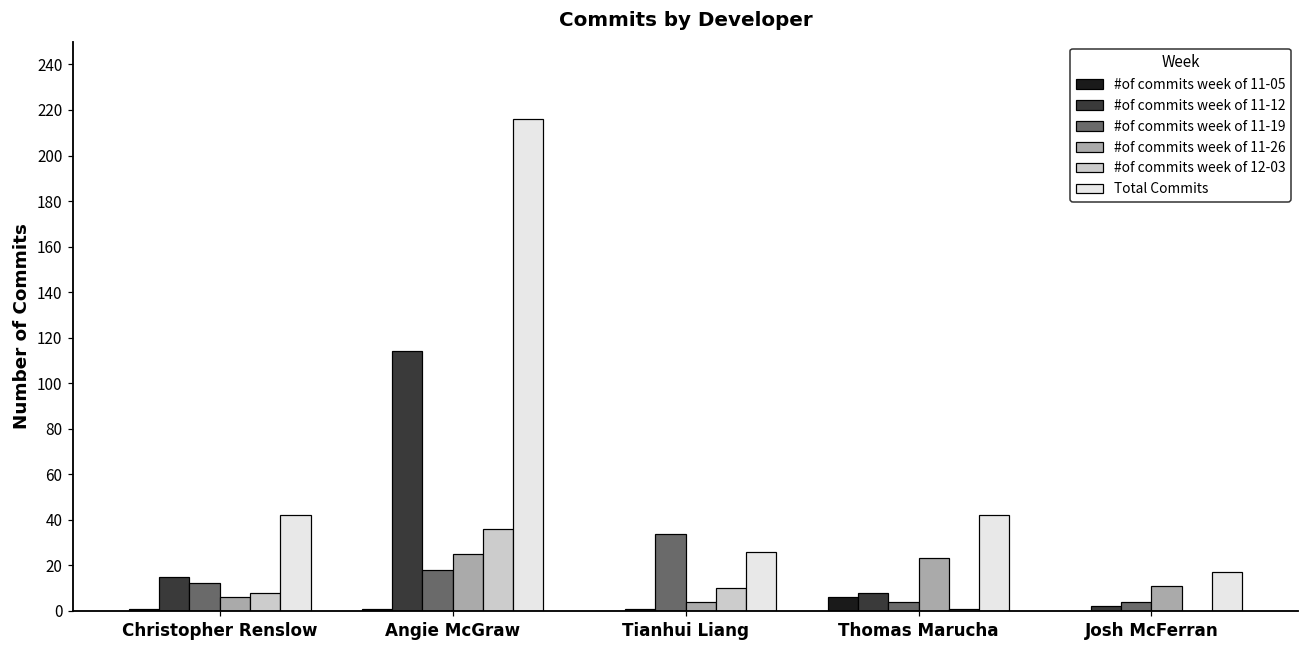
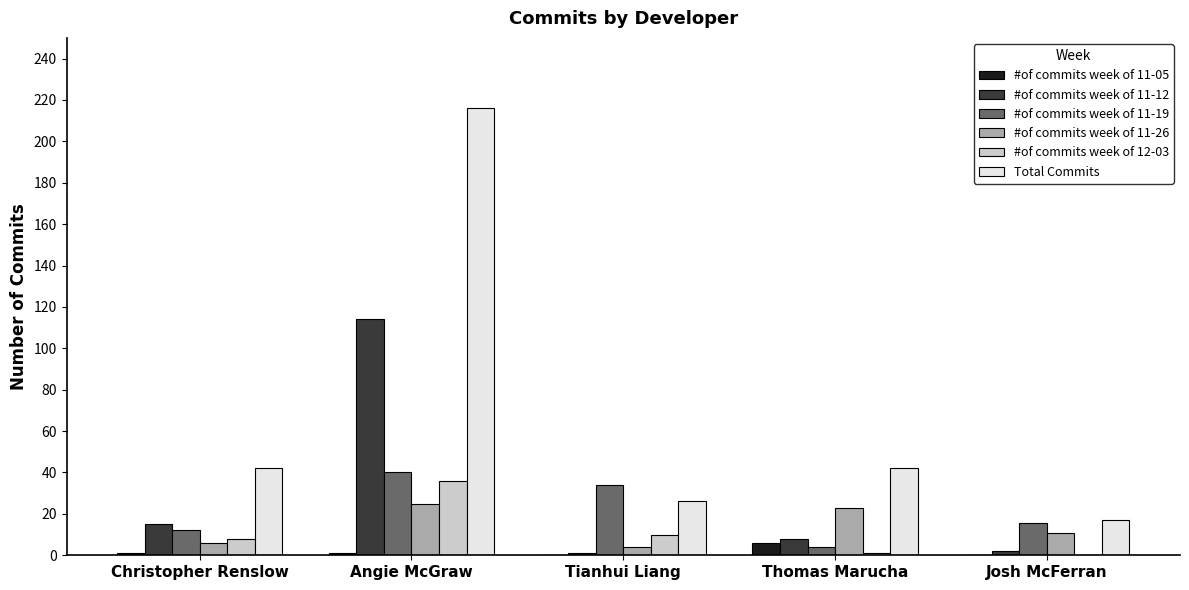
#of commits week of 11-19, Angie McGraw: 18 -> 40
#of commits week of 11-19, Josh McFerran: 4 -> 15
